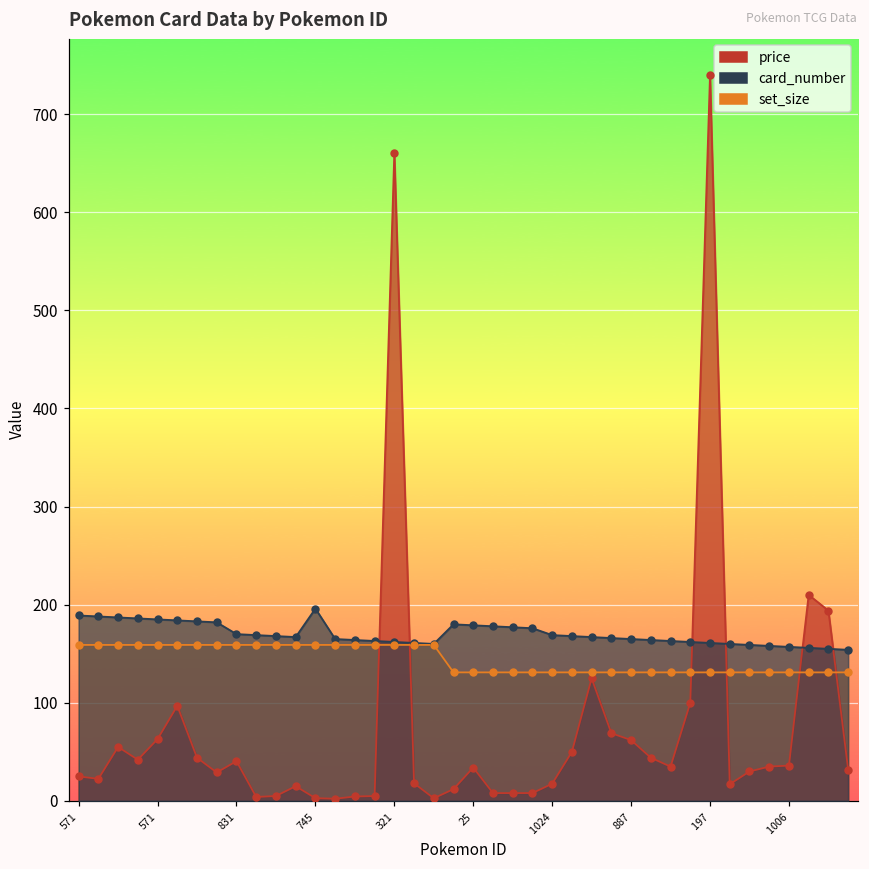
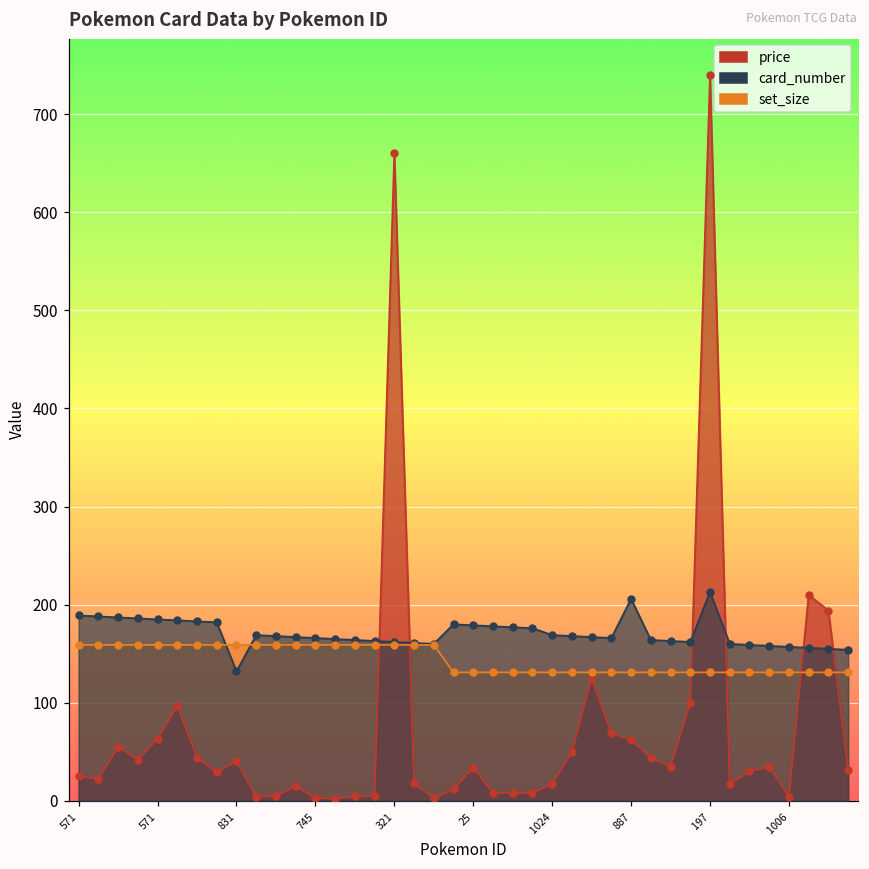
card_number, 831: 170 -> 130
card_number, 745: 200 -> 170
card_number, 887: 170 -> 210
card_number, 197: 160 -> 210
price, 1006: 40 -> 0
